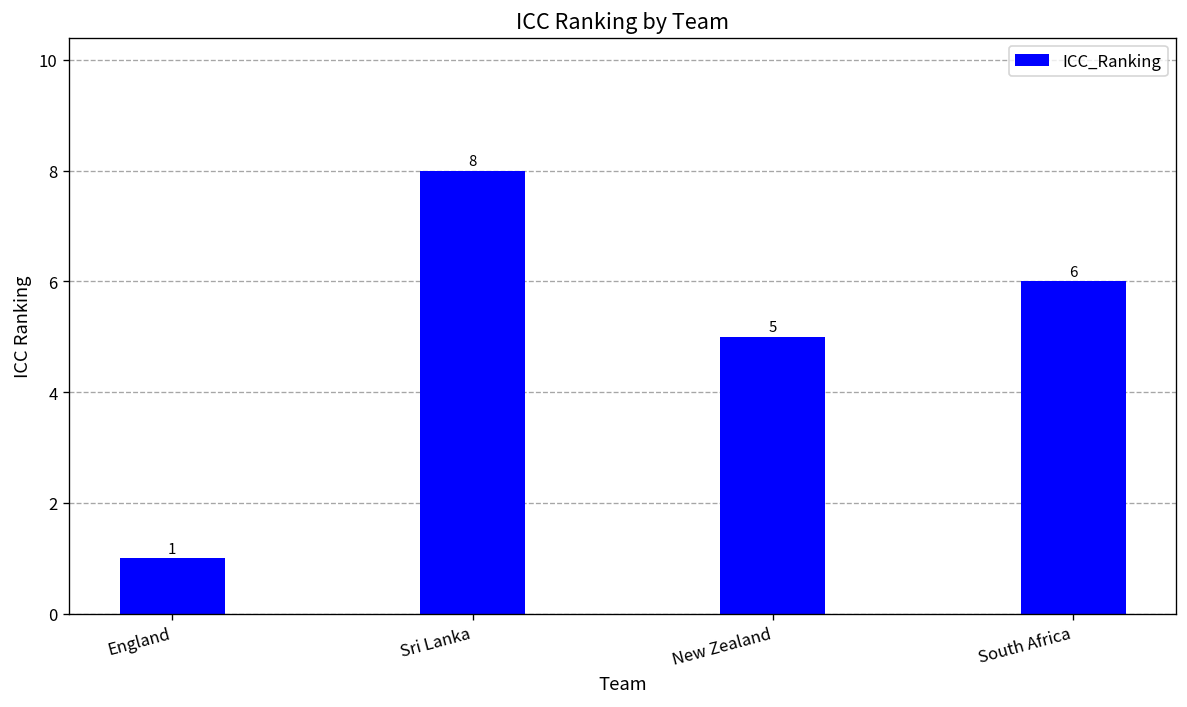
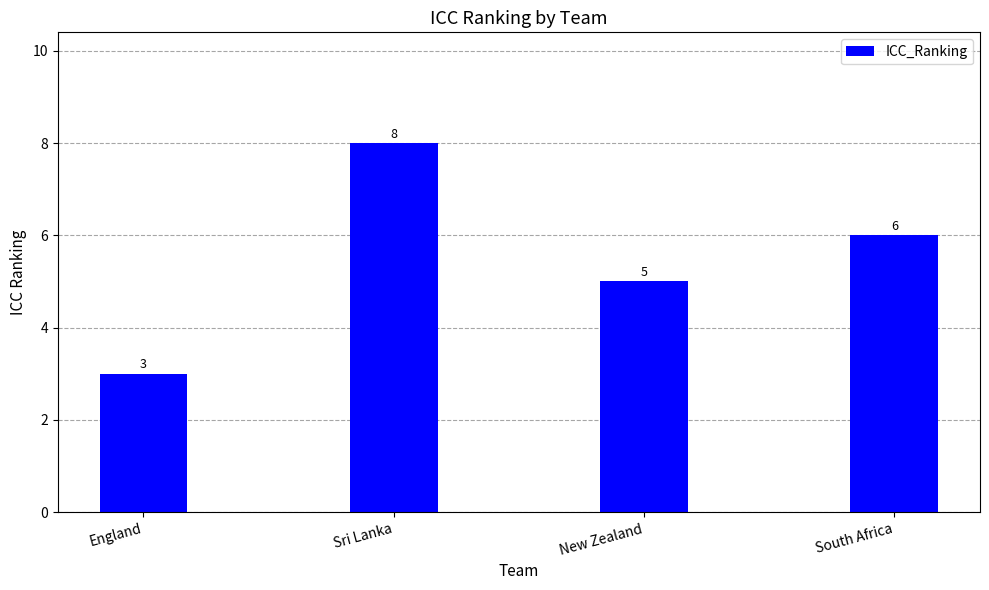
England: 1 -> 3
